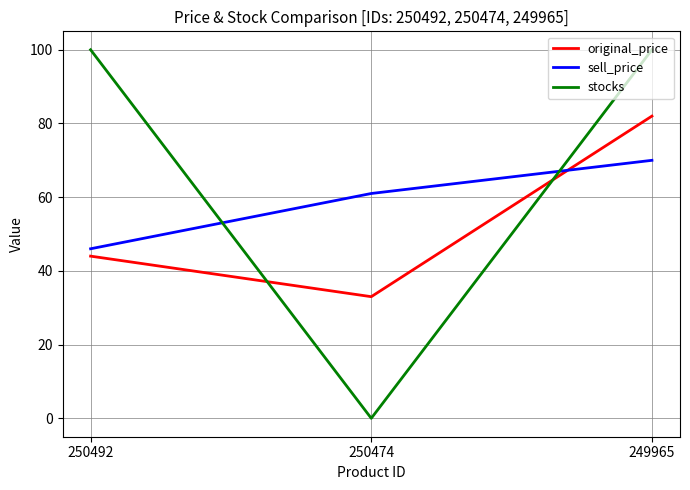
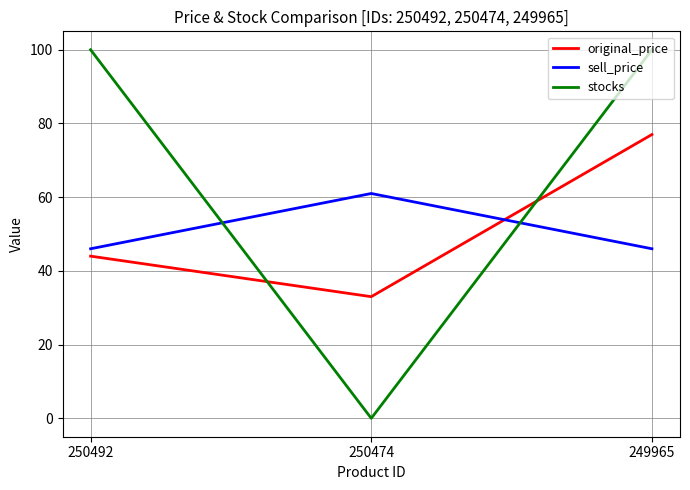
original_price, 249965: 82 -> 77
sell_price, 249965: 70 -> 46
